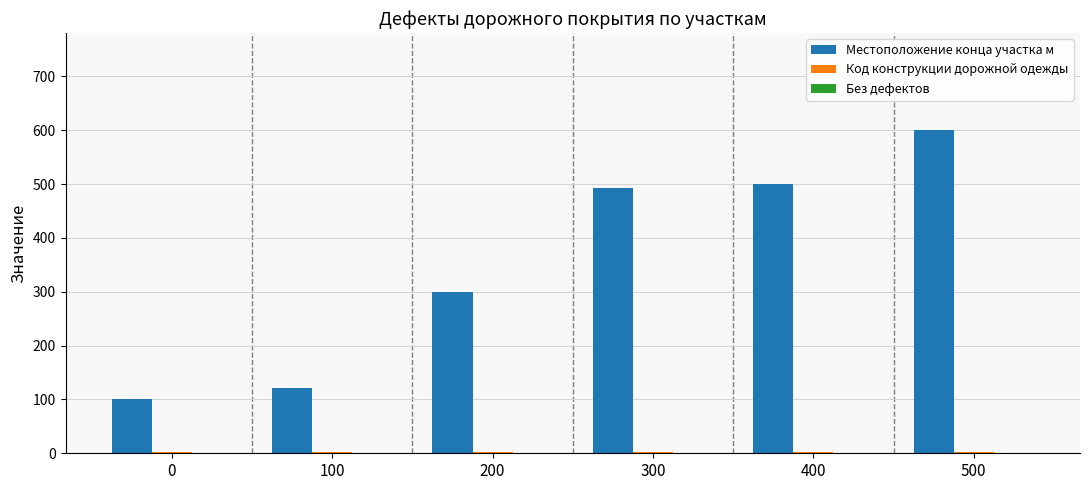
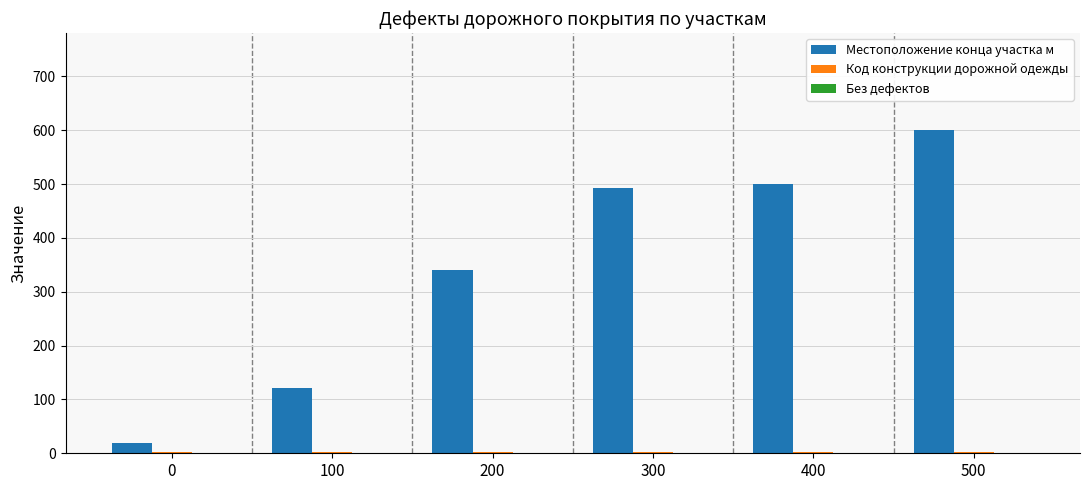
Местоположение конца участка м, 0: 100 -> 20
Местоположение конца участка м, 200: 300 -> 340
